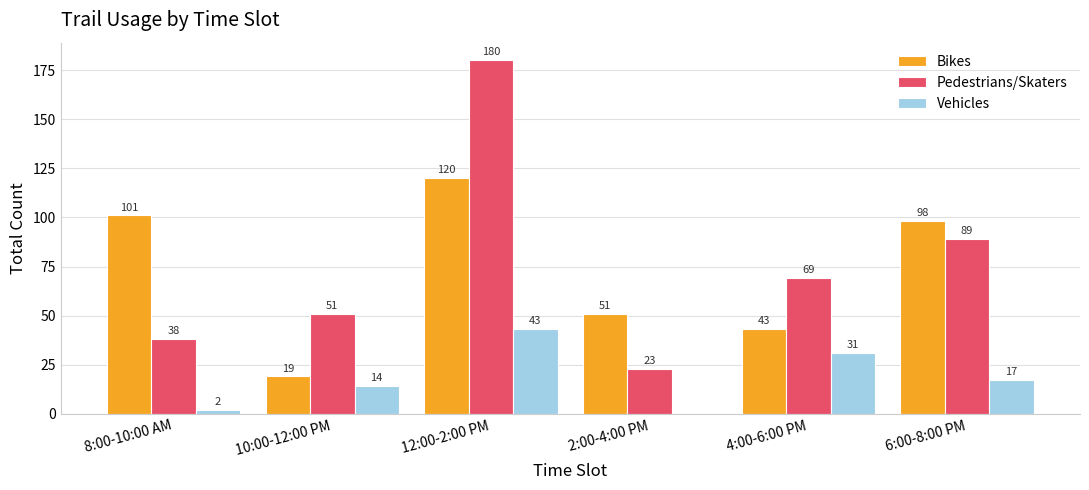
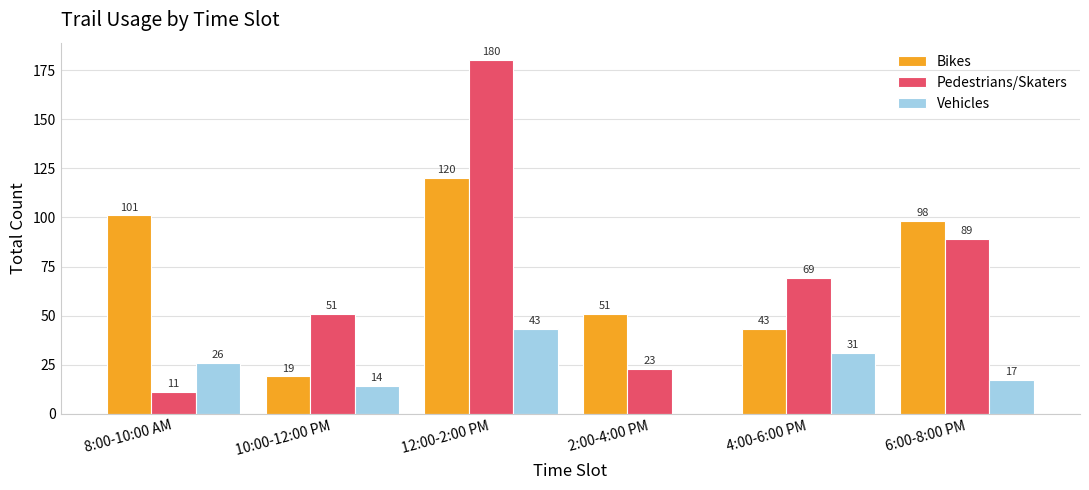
Pedestrians/Skaters, 8:00-10:00 AM: 38 -> 11
Vehicles, 8:00-10:00 AM: 2 -> 26
